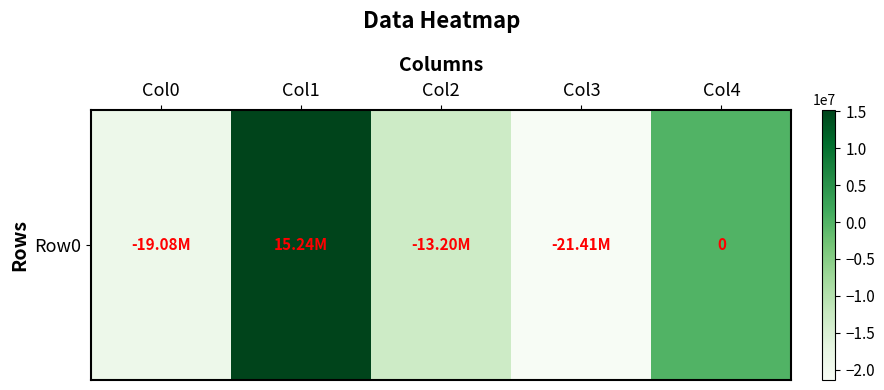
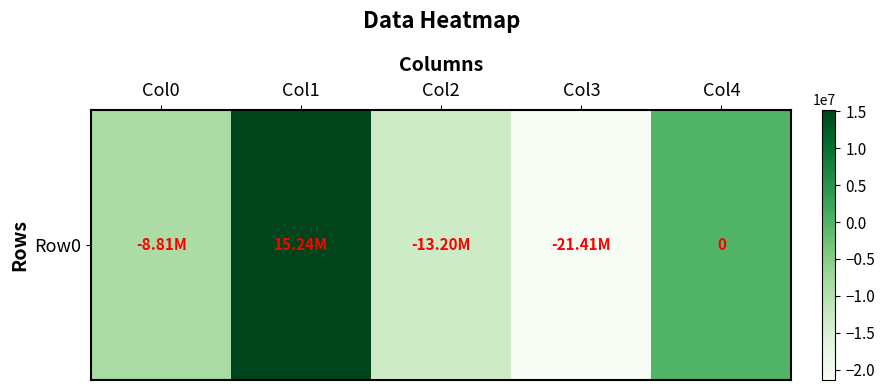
Row0, Col0: -19.08M -> -8.81M
